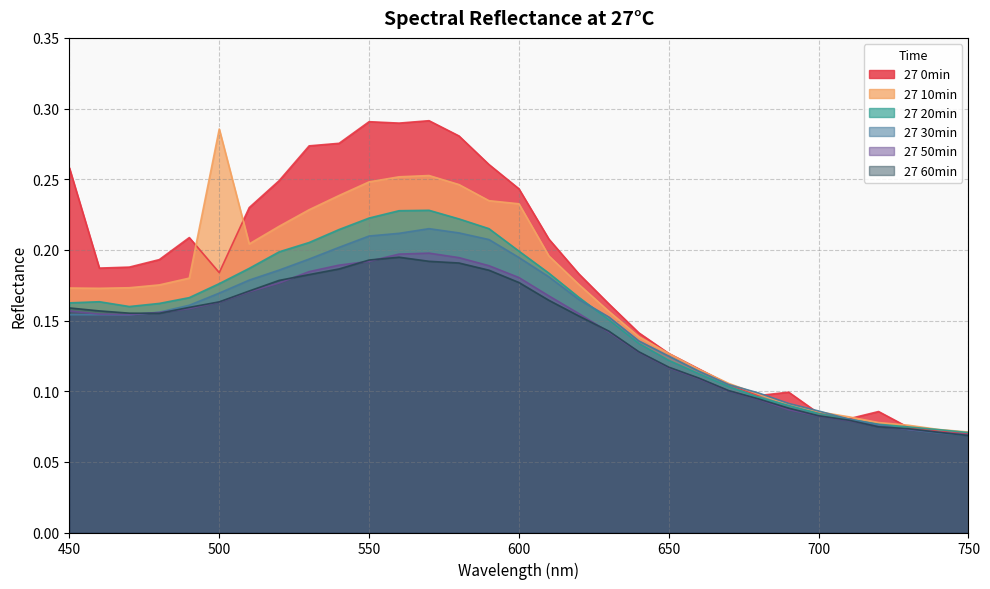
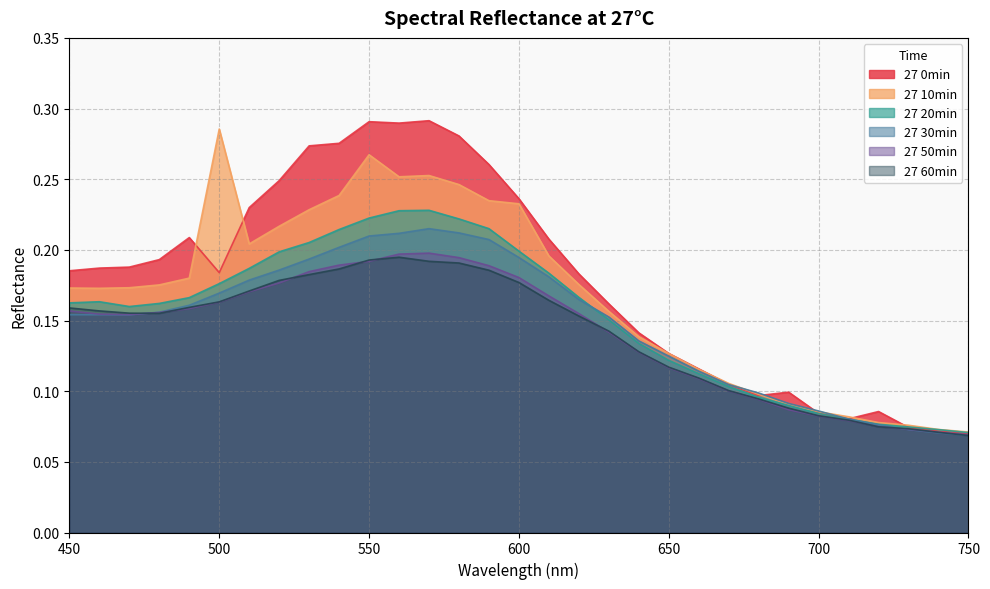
27 0min, 450: 0.258 -> 0.185
27 10min, 550: 0.248 -> 0.267
27 0min, 600: 0.243 -> 0.236
